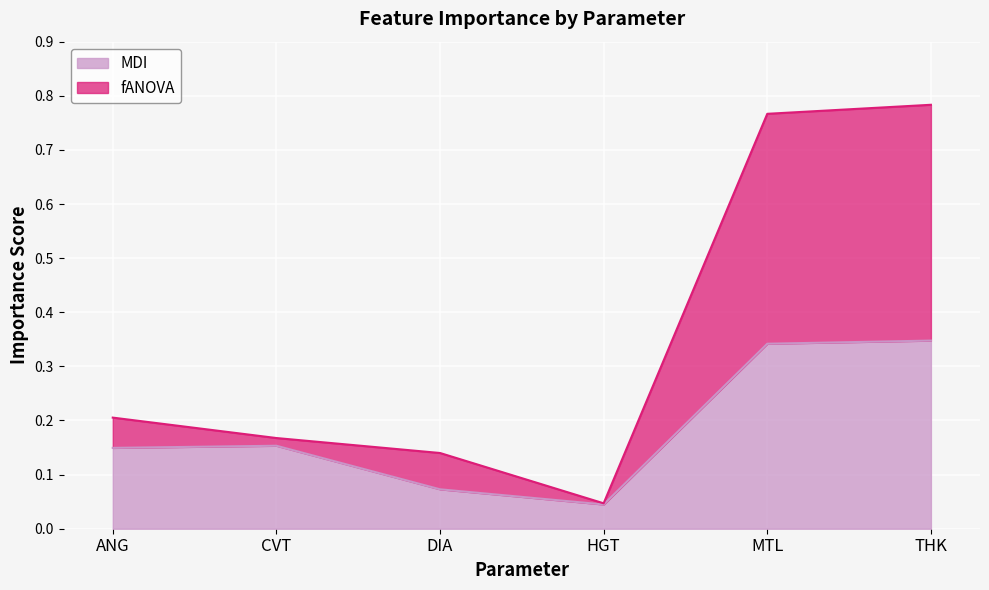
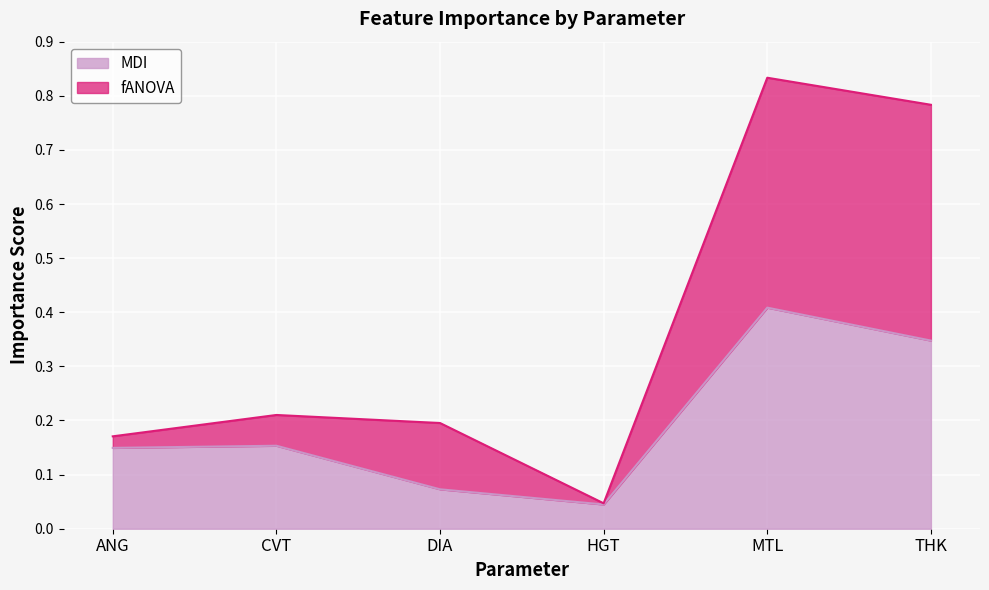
fANOVA, ANG: 0.06 -> 0.02
fANOVA, CVT: 0.01 -> 0.06
fANOVA, DIA: 0.07 -> 0.12
MDI, MTL: 0.34 -> 0.41
